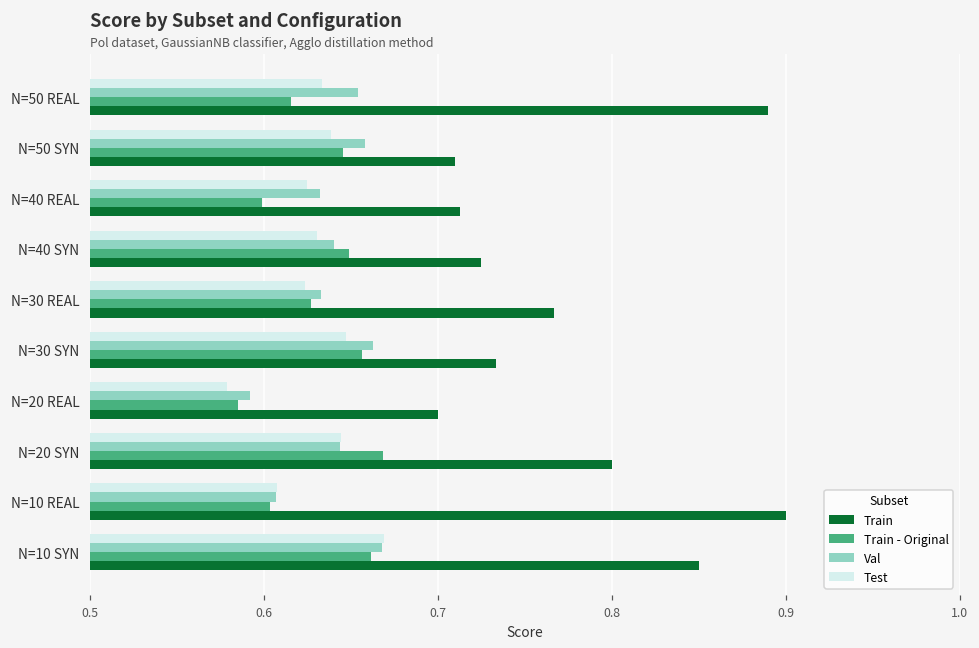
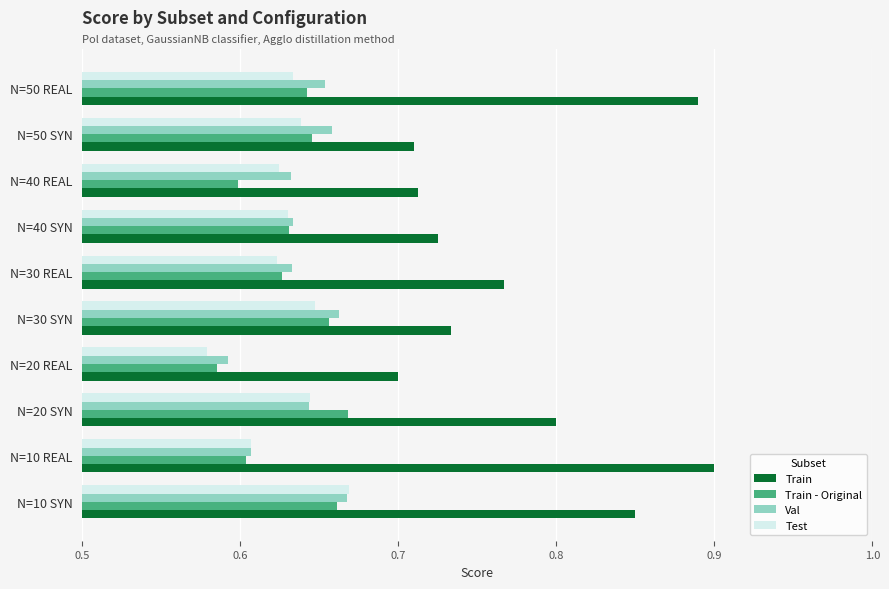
Train - Original, N=50 REAL: 0.615 -> 0.643
Val, N=40 SYN: 0.640 -> 0.634
Train - Original, N=40 SYN: 0.649 -> 0.631
